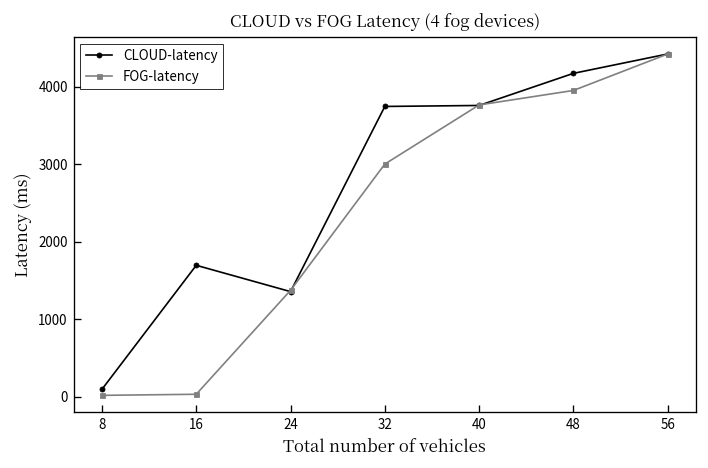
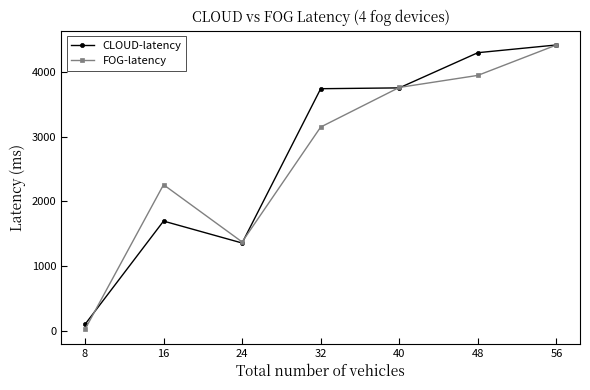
FOG-latency, 16: 0 -> 2300
FOG-latency, 32: 3000 -> 3200
CLOUD-latency, 48: 4200 -> 4300
